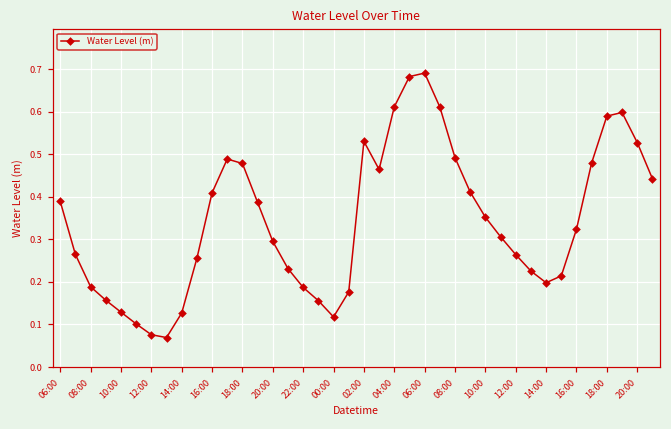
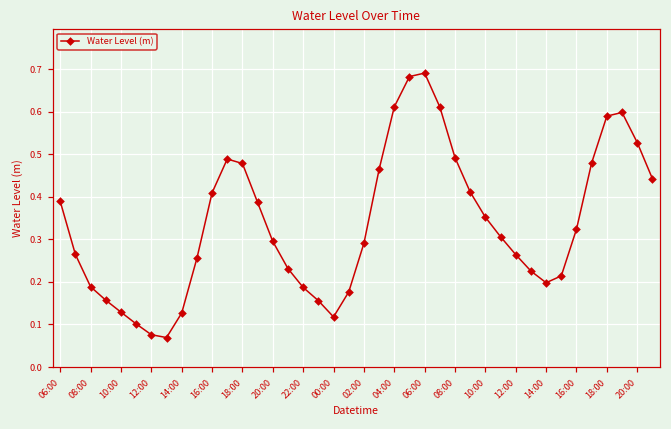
02:00: 0.53 -> 0.29
